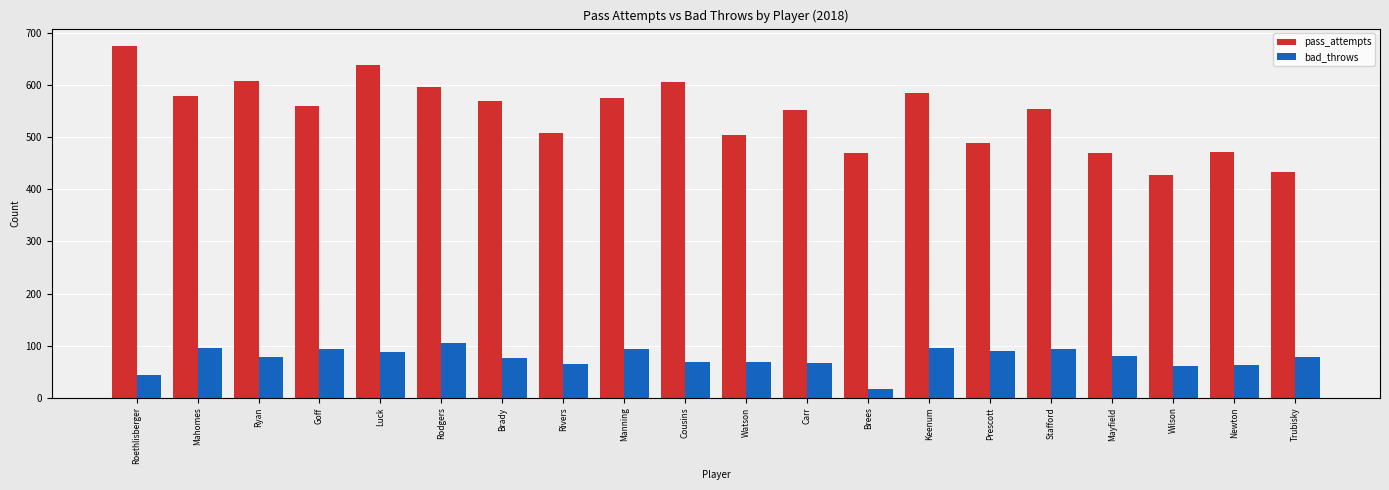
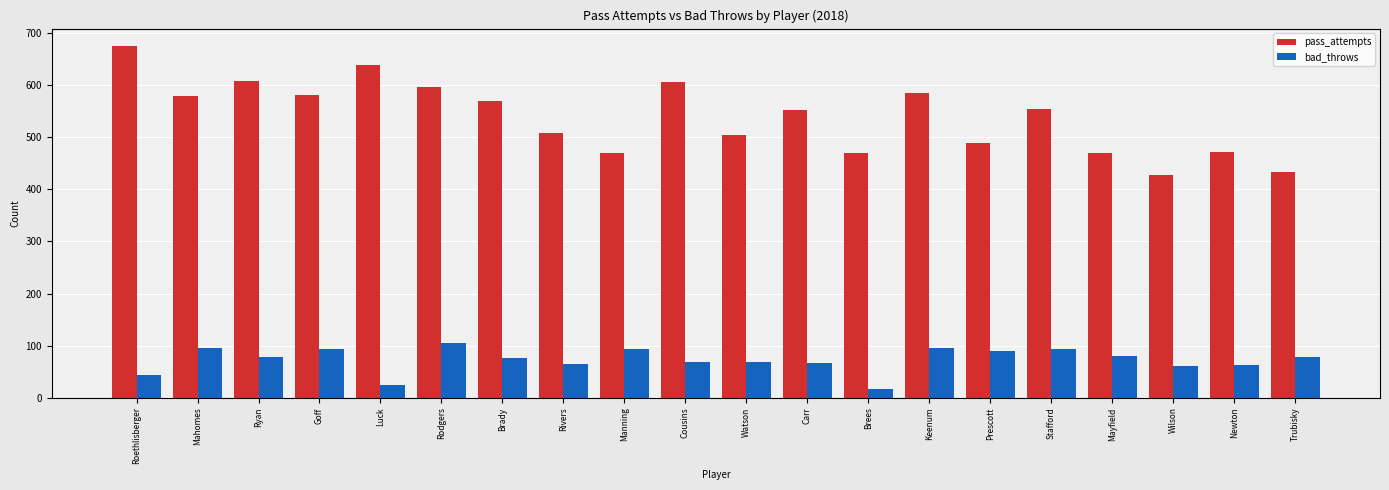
pass_attempts, Goff: 560 -> 580
bad_throws, Luck: 90 -> 20
pass_attempts, Manning: 580 -> 470
